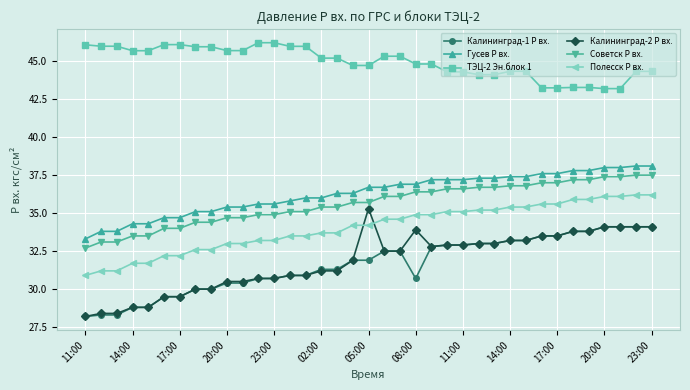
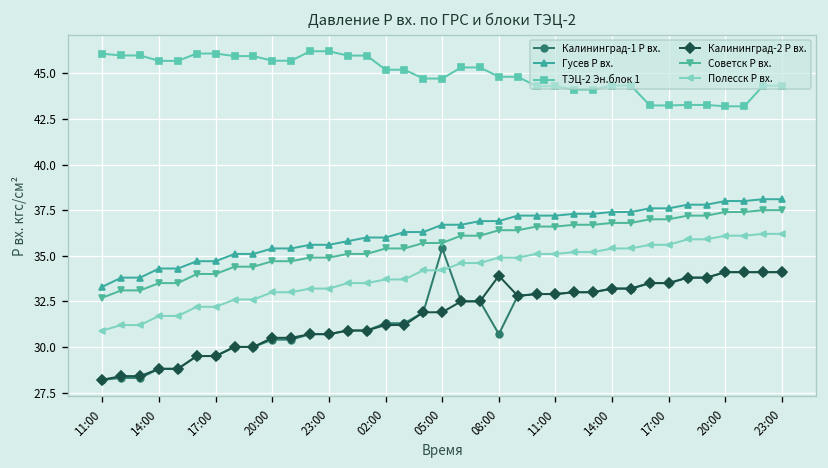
Калининград-1 P вх., 05:00: 31.9 -> 35.4
Калининград-2 P вх., 05:00: 35.3 -> 31.9
